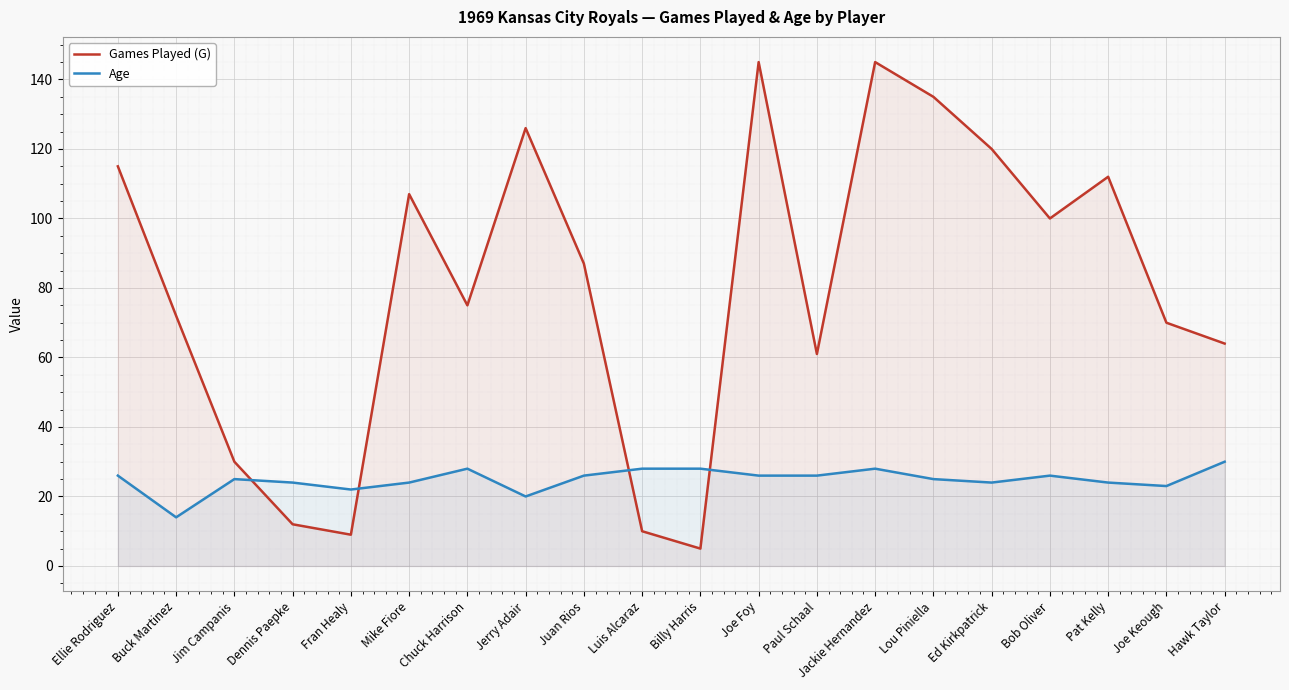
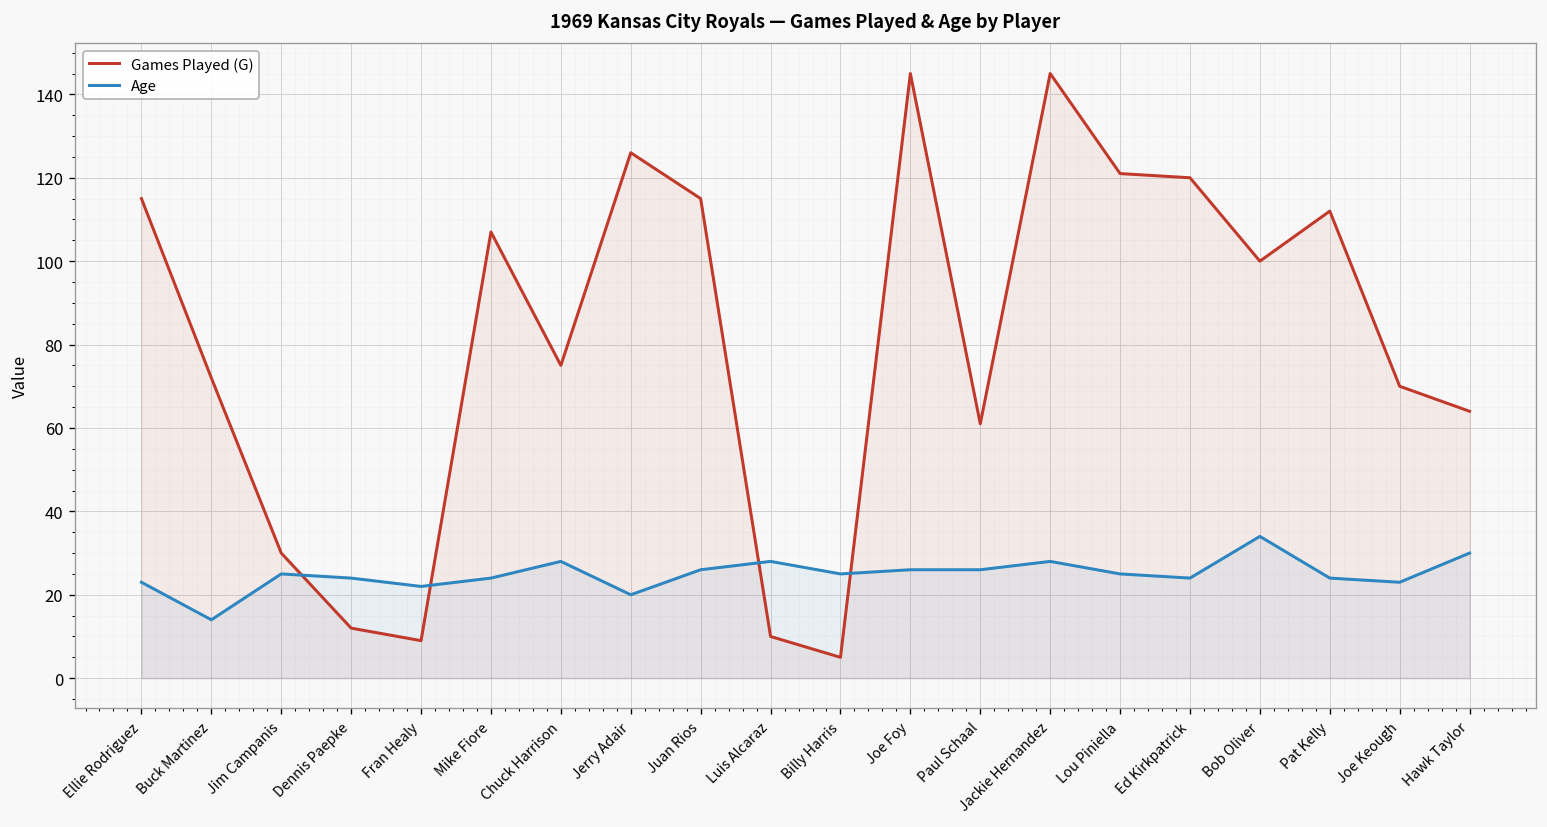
Age, Ellie Rodriguez: 26 -> 23
Games Played (G), Juan Rios: 87 -> 115
Age, Billy Harris: 28 -> 25
Games Played (G), Lou Piniella: 135 -> 121
Age, Bob Oliver: 26 -> 34
